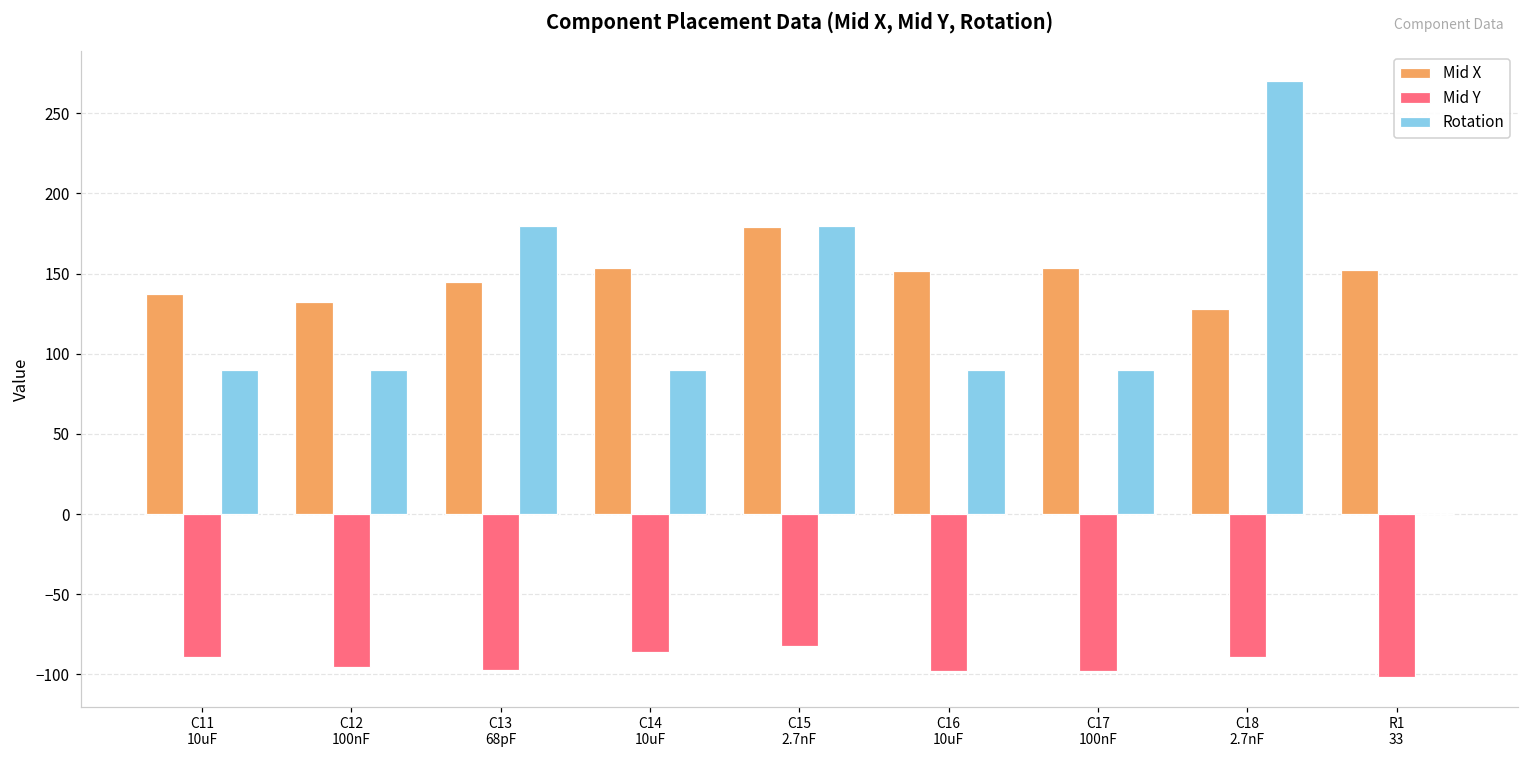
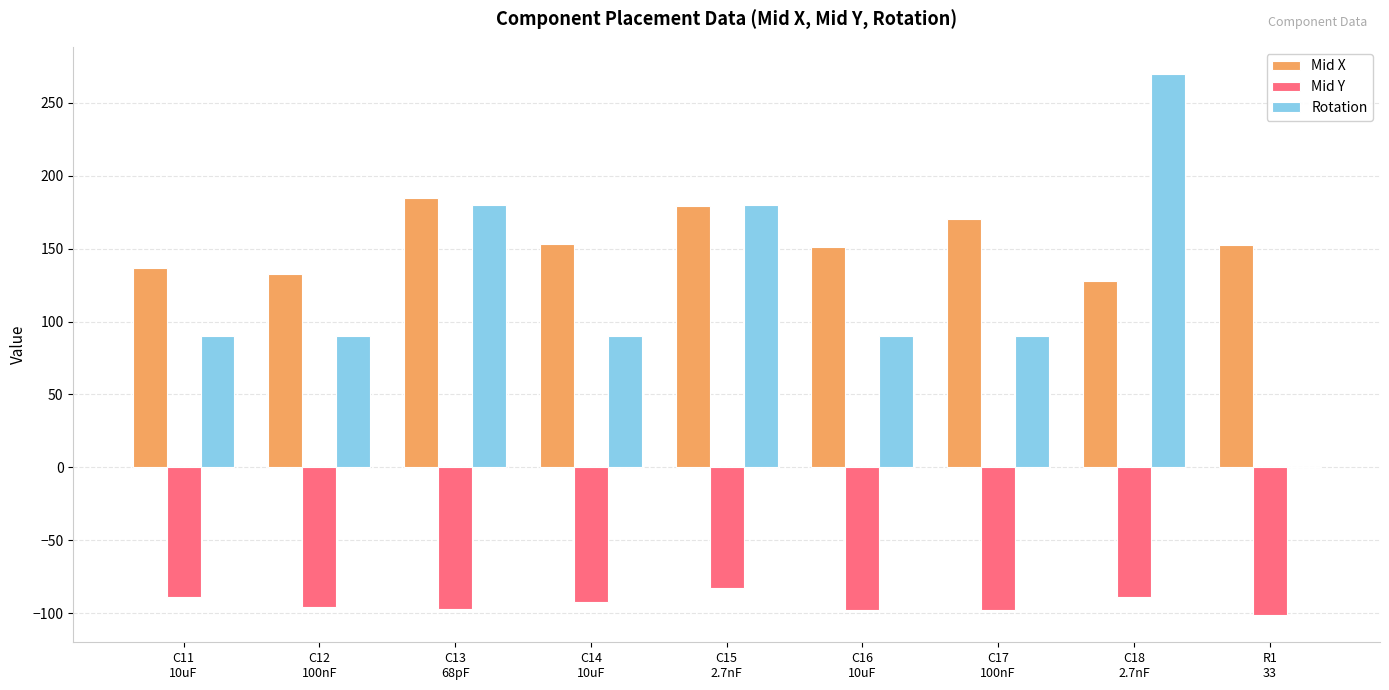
Mid X, C13 68pF: 145 -> 185
Mid Y, C14 10uF: -86 -> -92
Mid X, C17 100nF: 154 -> 171
